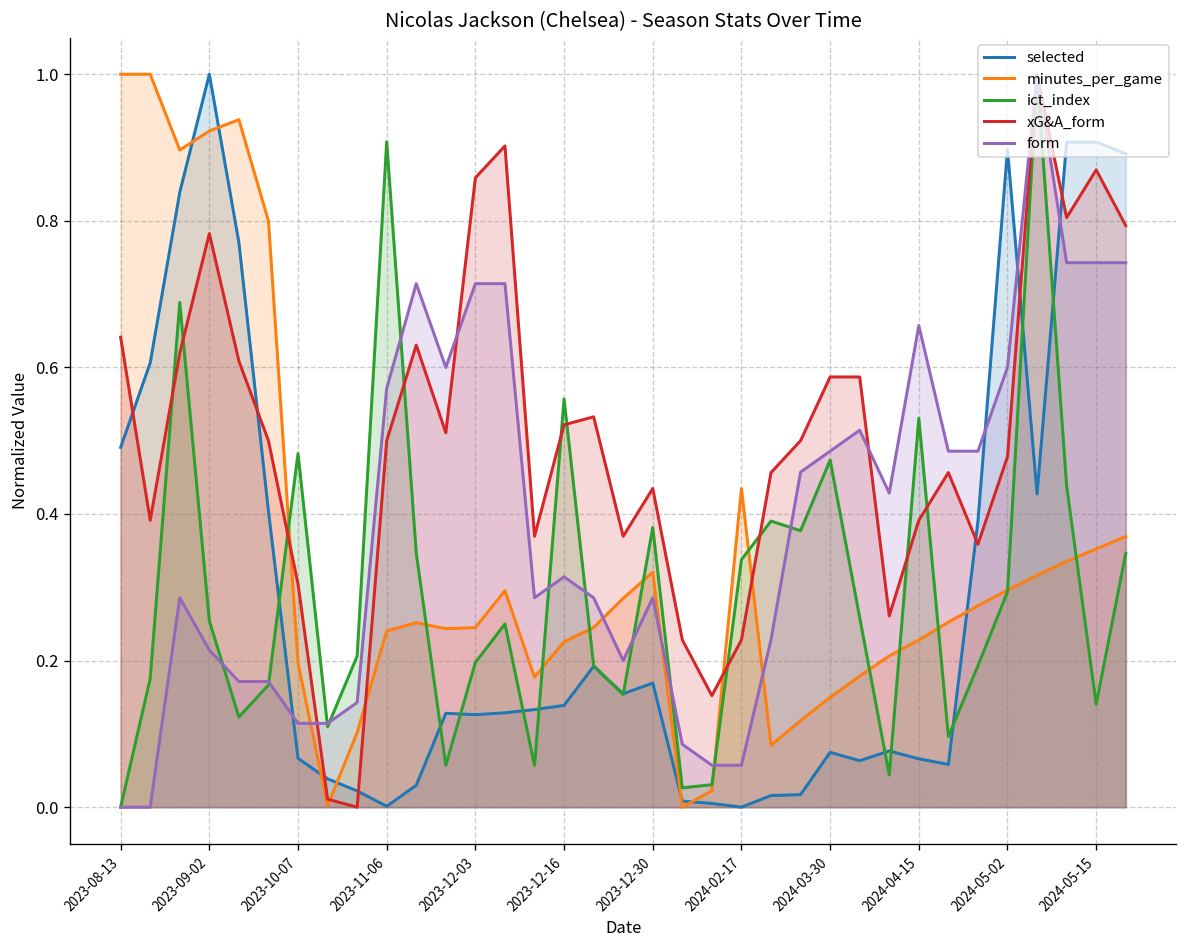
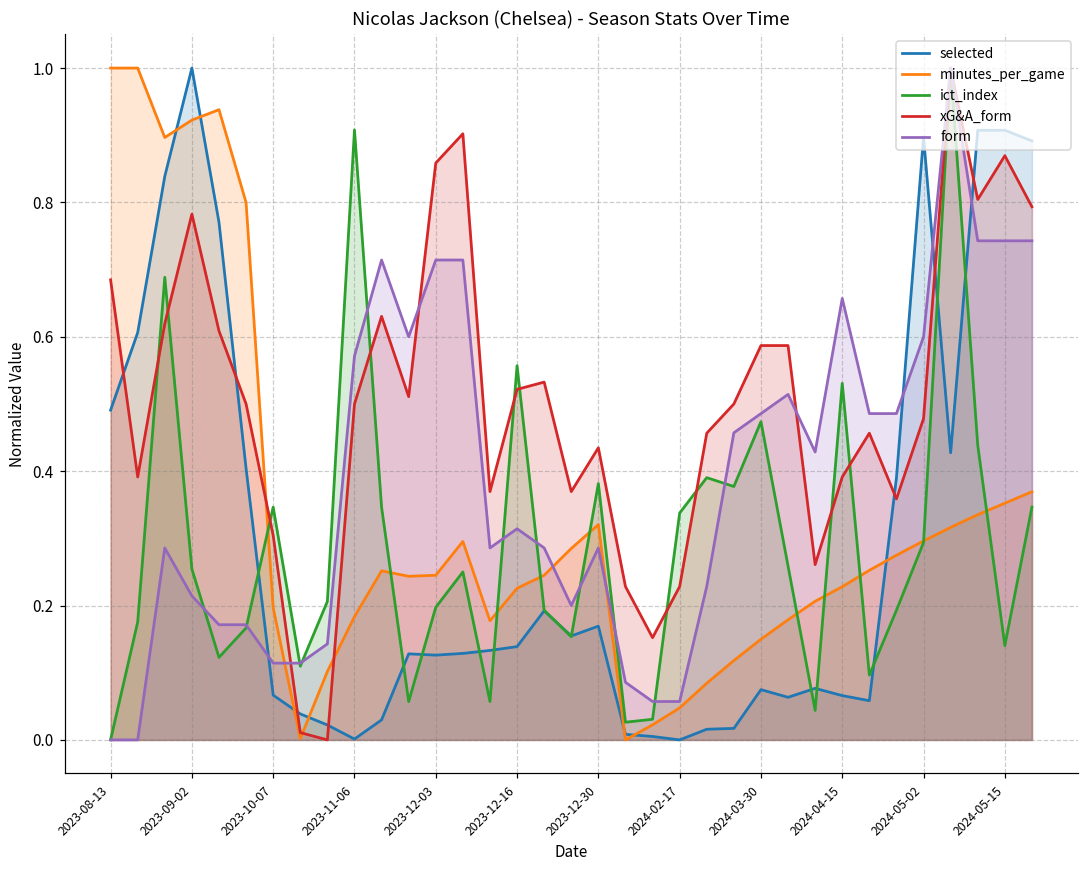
xG&A_form, 2023-08-13: 0.64 -> 0.68
ict_index, 2023-10-07: 0.48 -> 0.35
minutes_per_game, 2023-11-06: 0.24 -> 0.18
minutes_per_game, 2024-02-17: 0.43 -> 0.05
